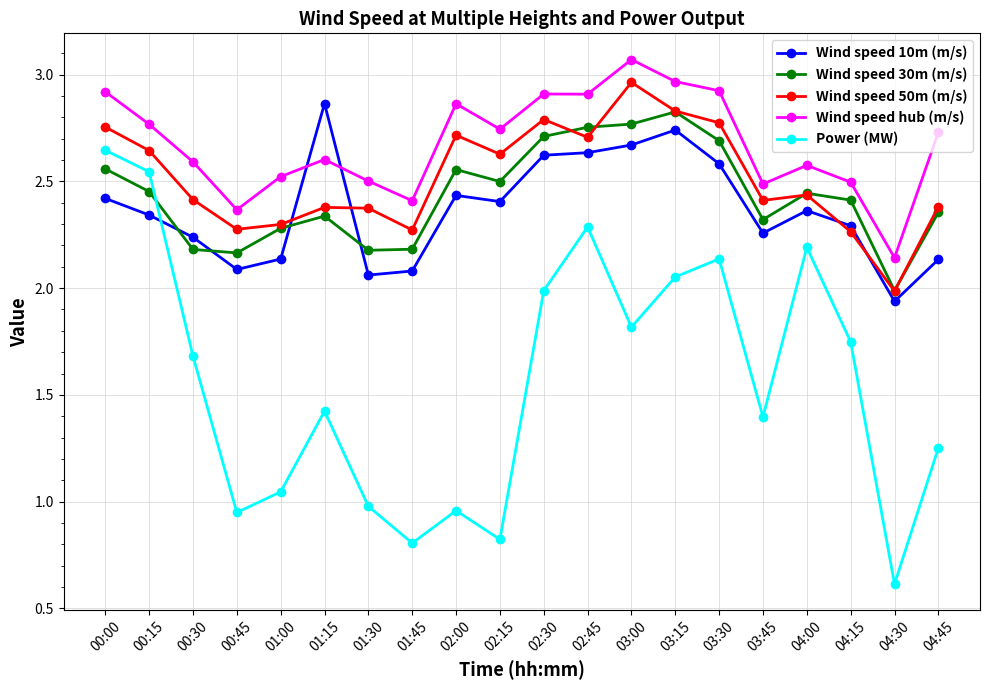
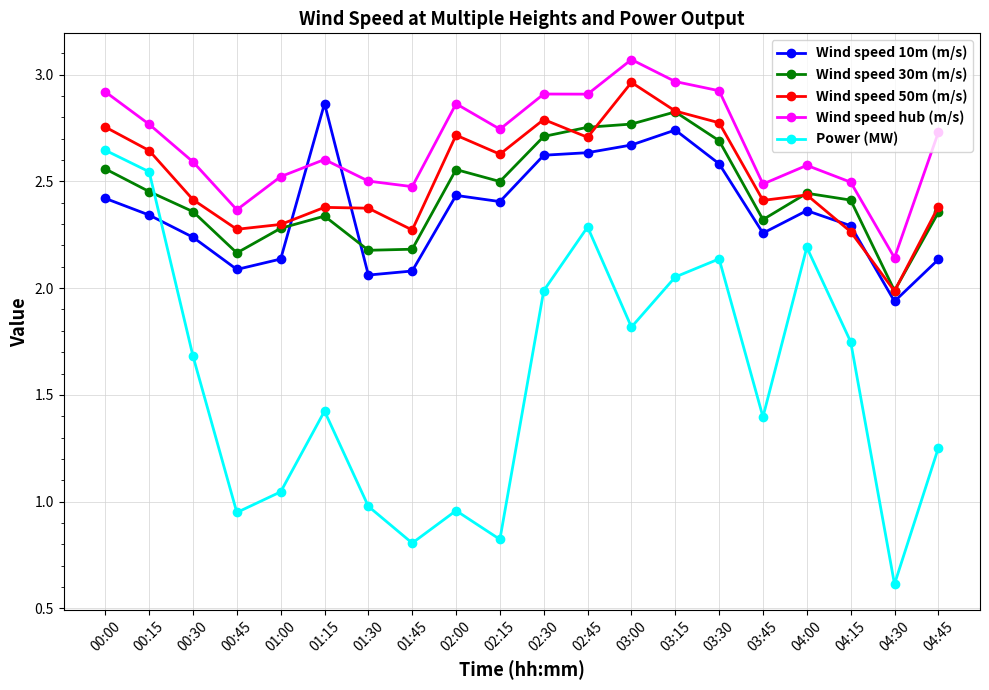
Wind speed 30m (m/s), 00:30: 2.18 -> 2.36
Wind speed hub (m/s), 01:45: 2.41 -> 2.48
